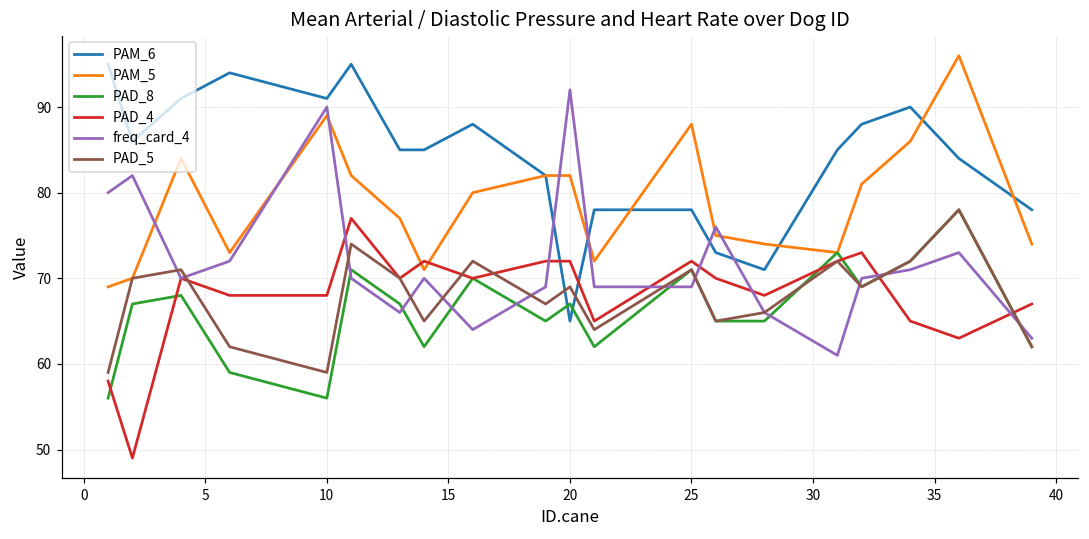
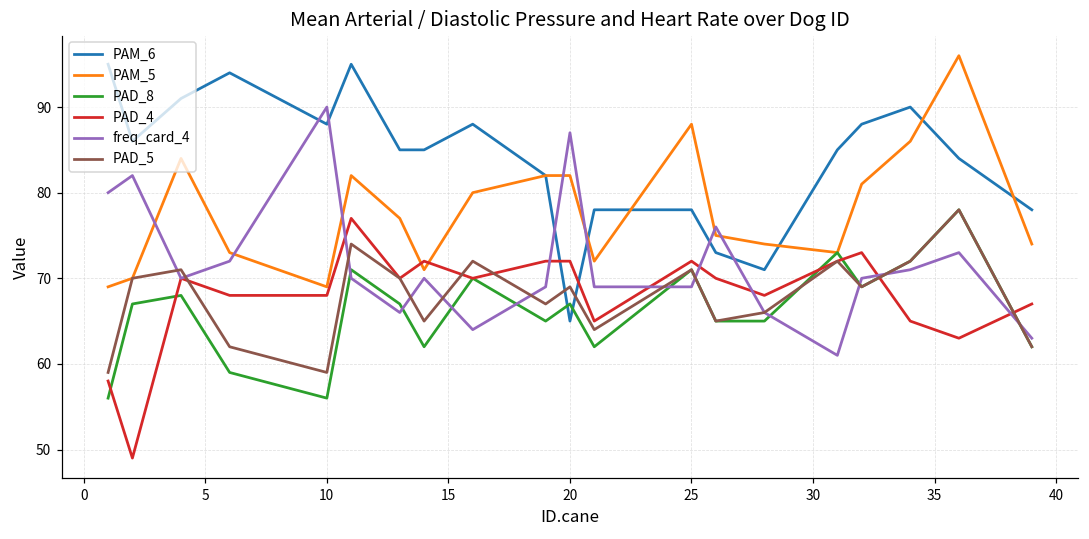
PAM_6, 10: 91 -> 88
PAM_5, 10: 89 -> 69
freq_card_4, 20: 92 -> 87
